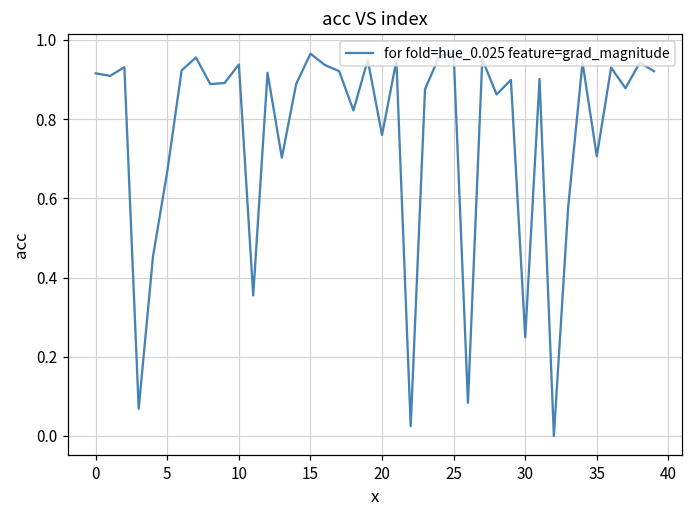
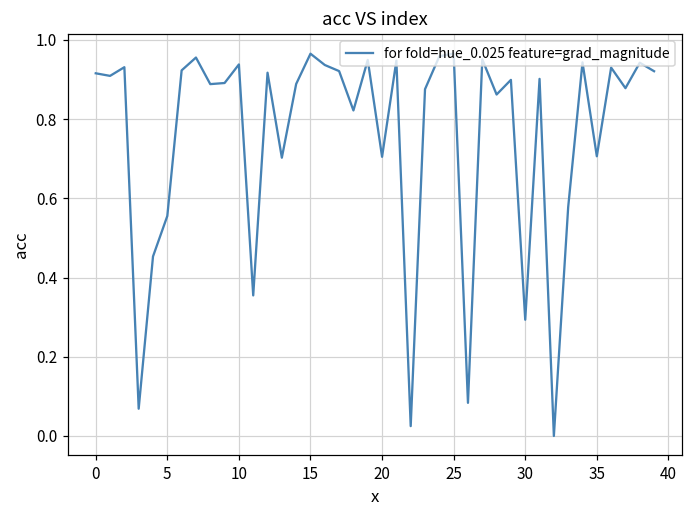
5: 0.67 -> 0.56
20: 0.76 -> 0.70
30: 0.25 -> 0.29
